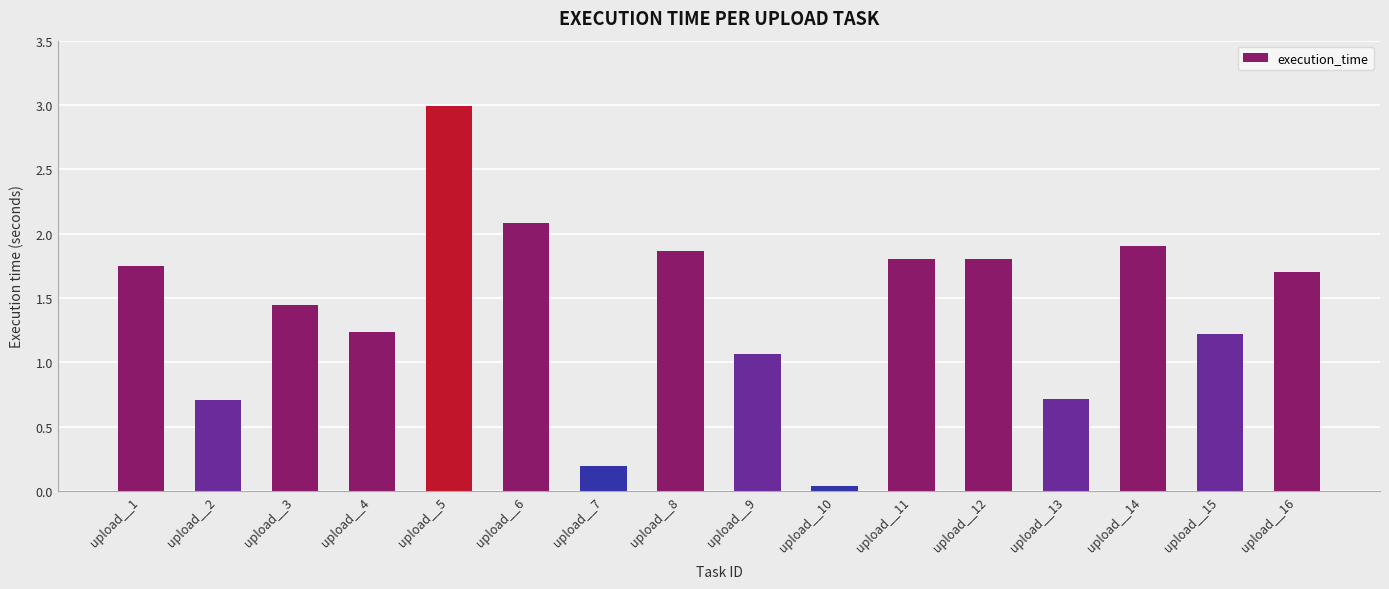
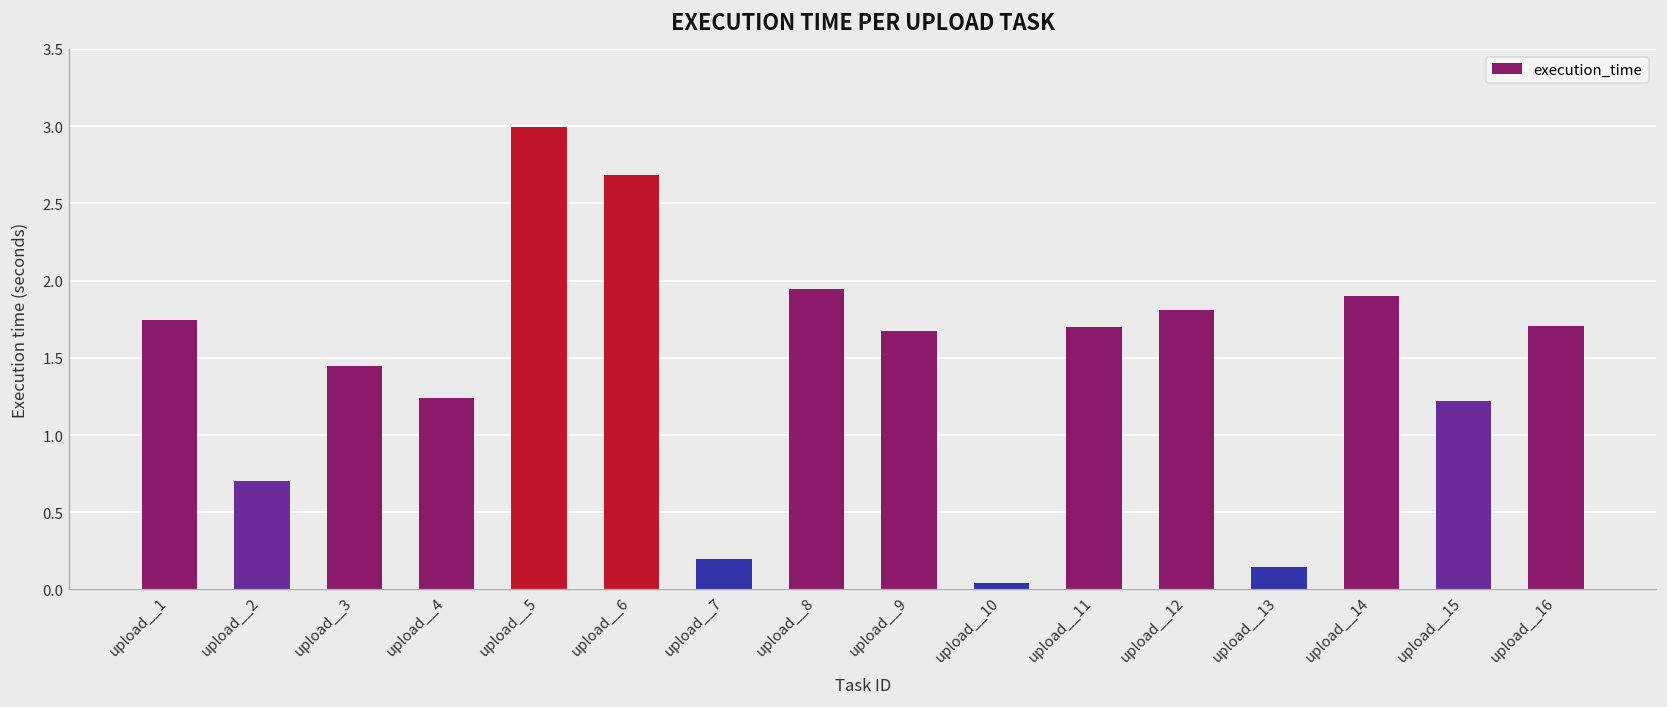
upload__6: 2.08 -> 2.69
upload__8: 1.87 -> 1.94
upload__9: 1.07 -> 1.68
upload__11: 1.8 -> 1.7
upload__13: 0.72 -> 0.15
